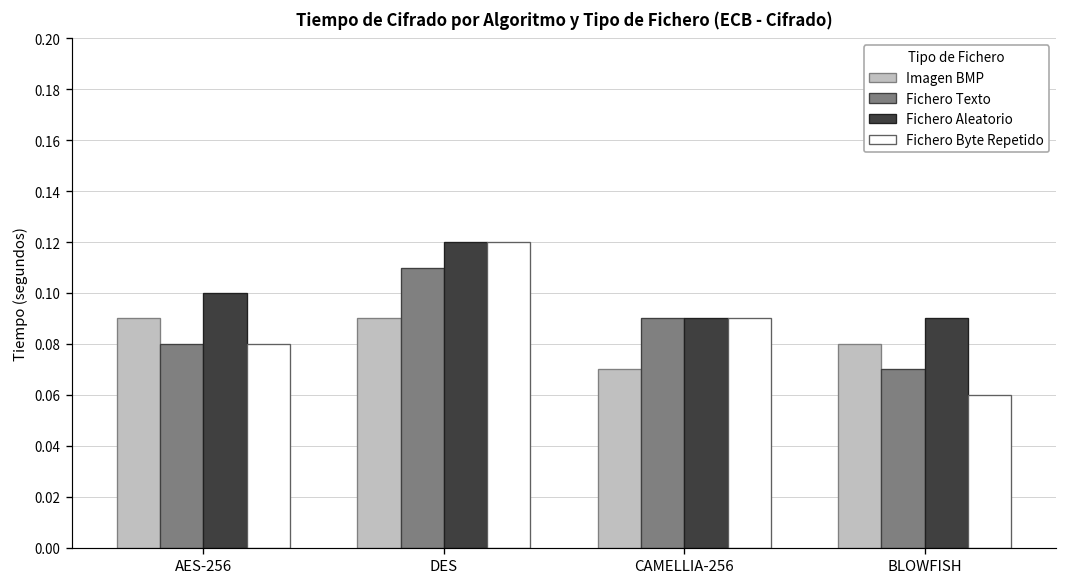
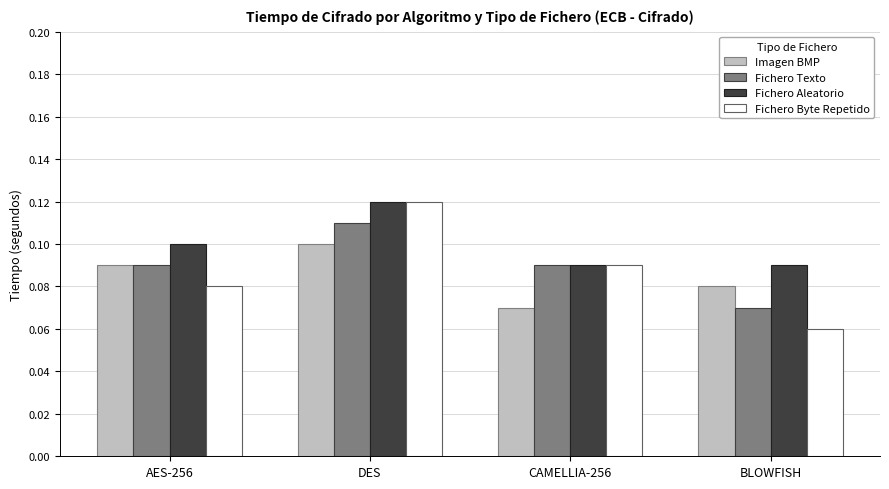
Fichero Texto, AES-256: 0.08 -> 0.09
Imagen BMP, DES: 0.09 -> 0.10
